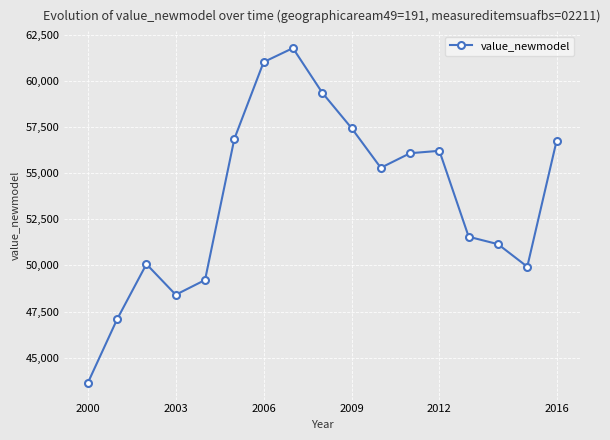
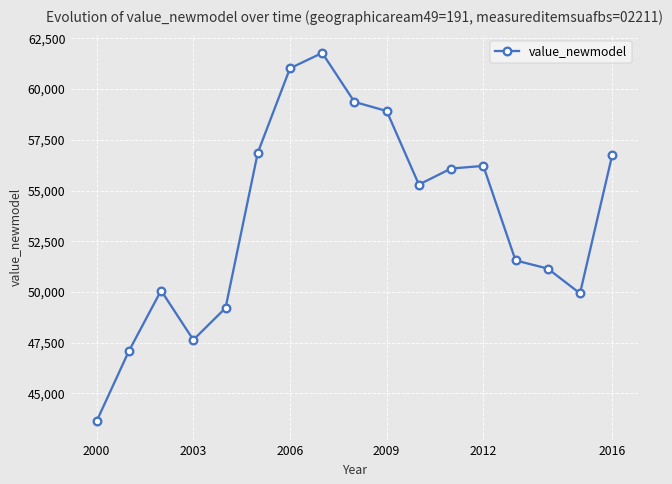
2003: 48,400 -> 47,600
2009: 57,500 -> 58,900
